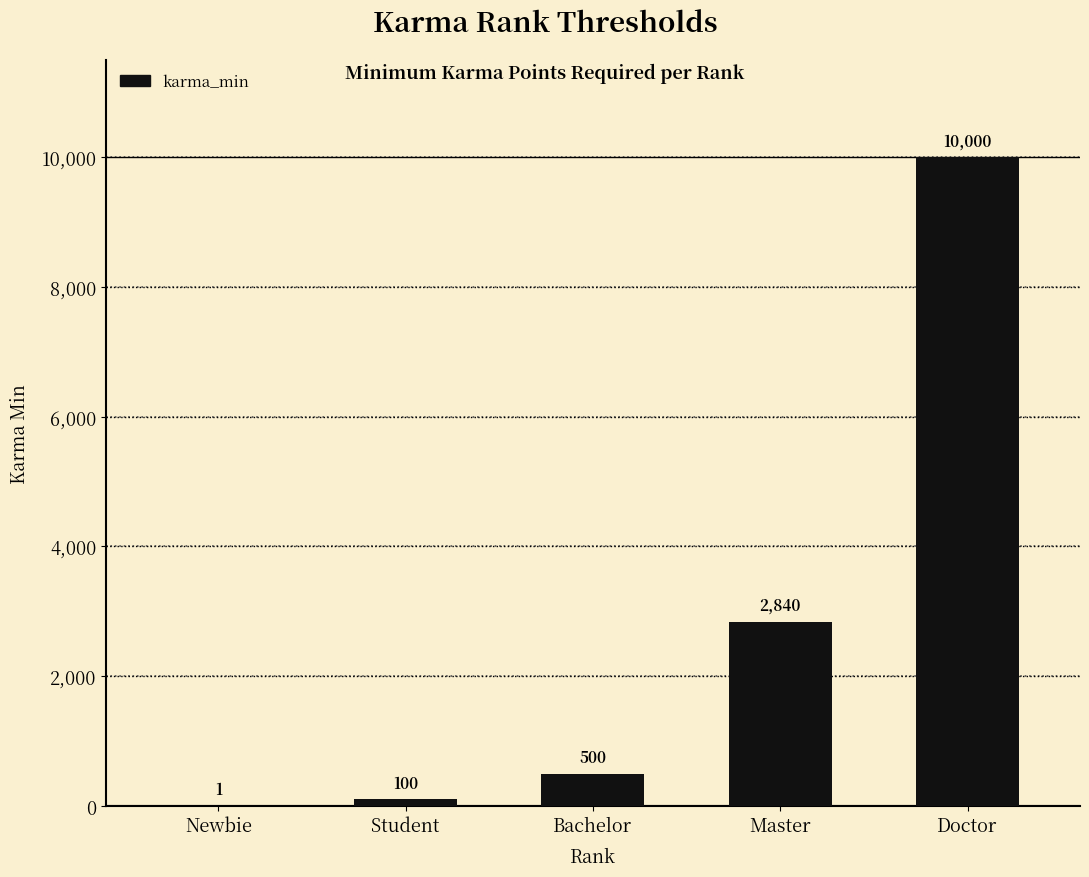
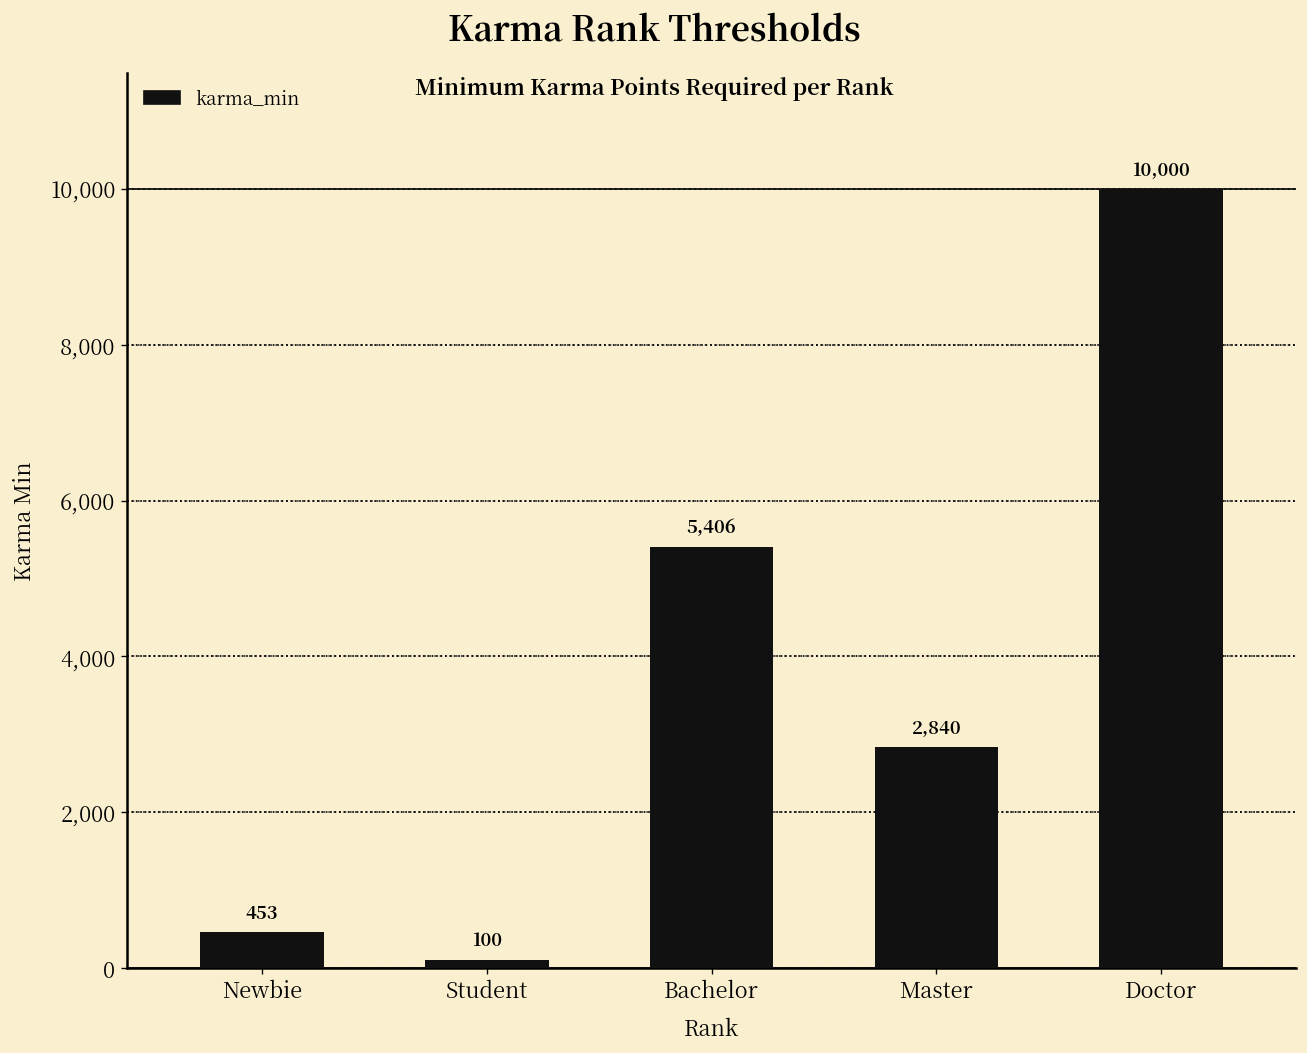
Newbie: 1 -> 453
Bachelor: 500 -> 5,406
